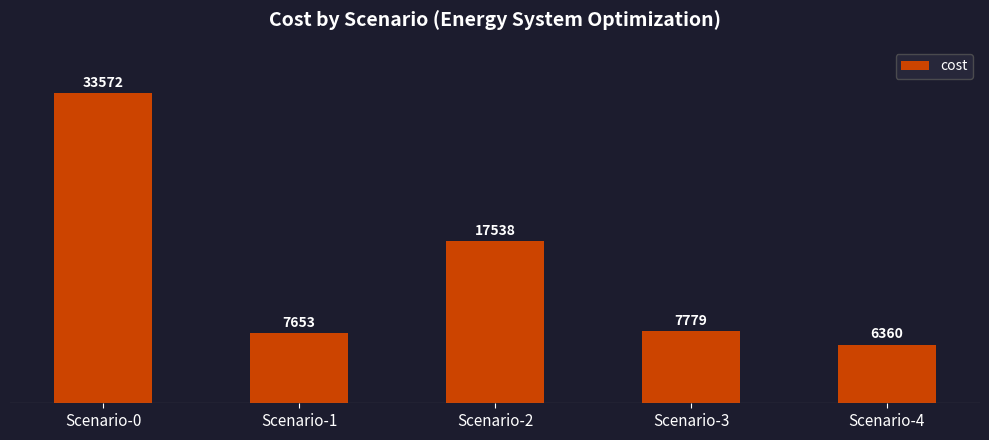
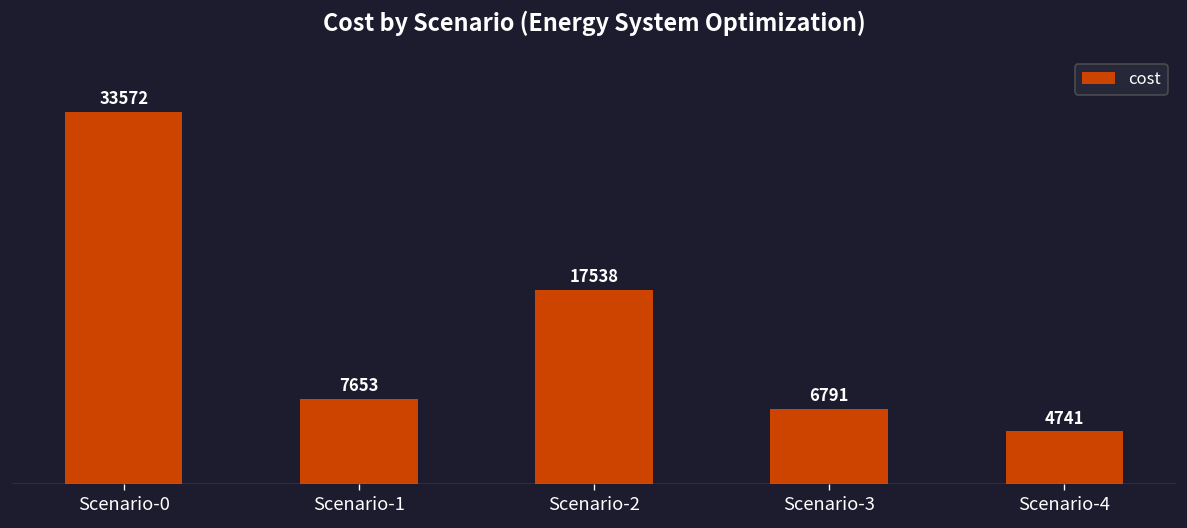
Scenario-3: 7779 -> 6791
Scenario-4: 6360 -> 4741
